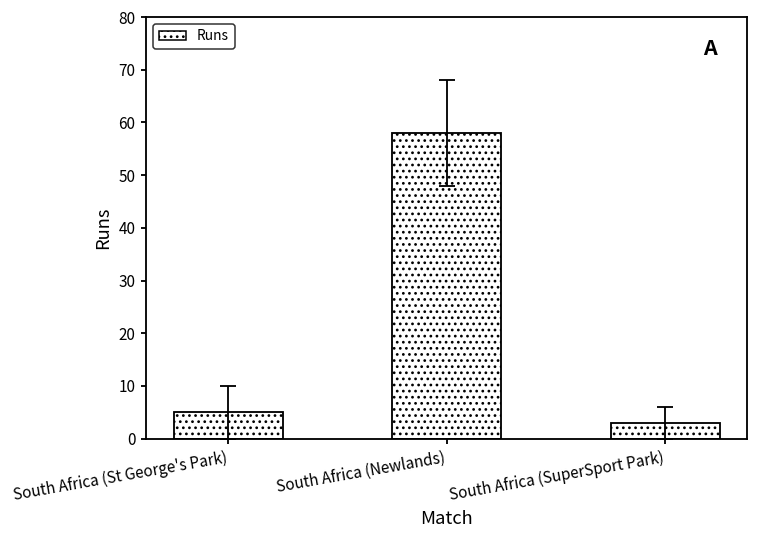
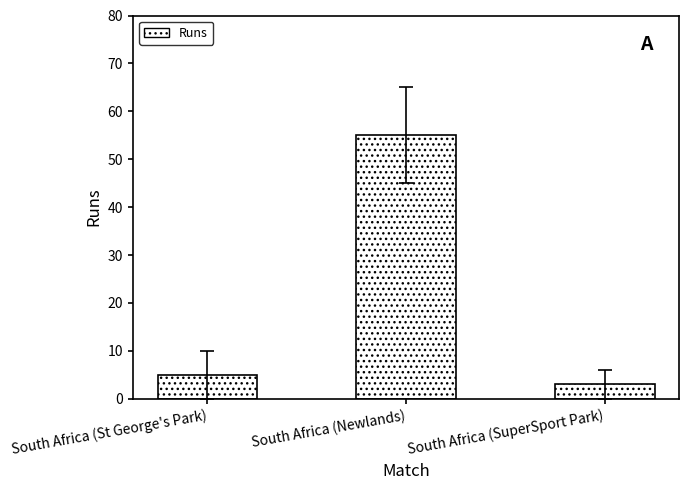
Runs, South Africa (Newlands): 58 -> 55
